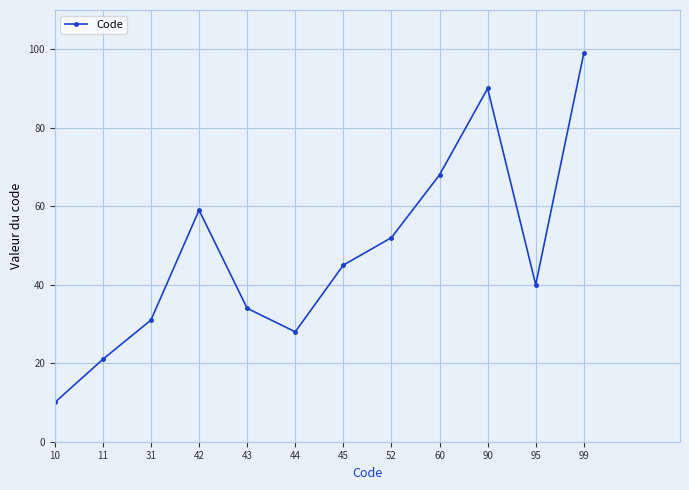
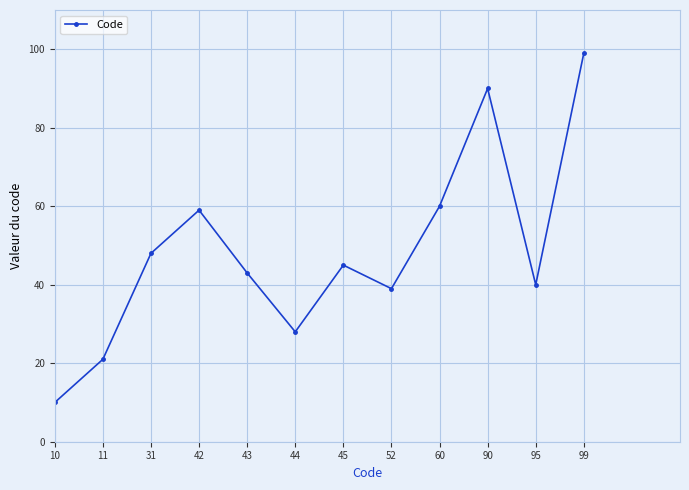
31: 31 -> 48
43: 34 -> 43
52: 52 -> 39
60: 68 -> 60
